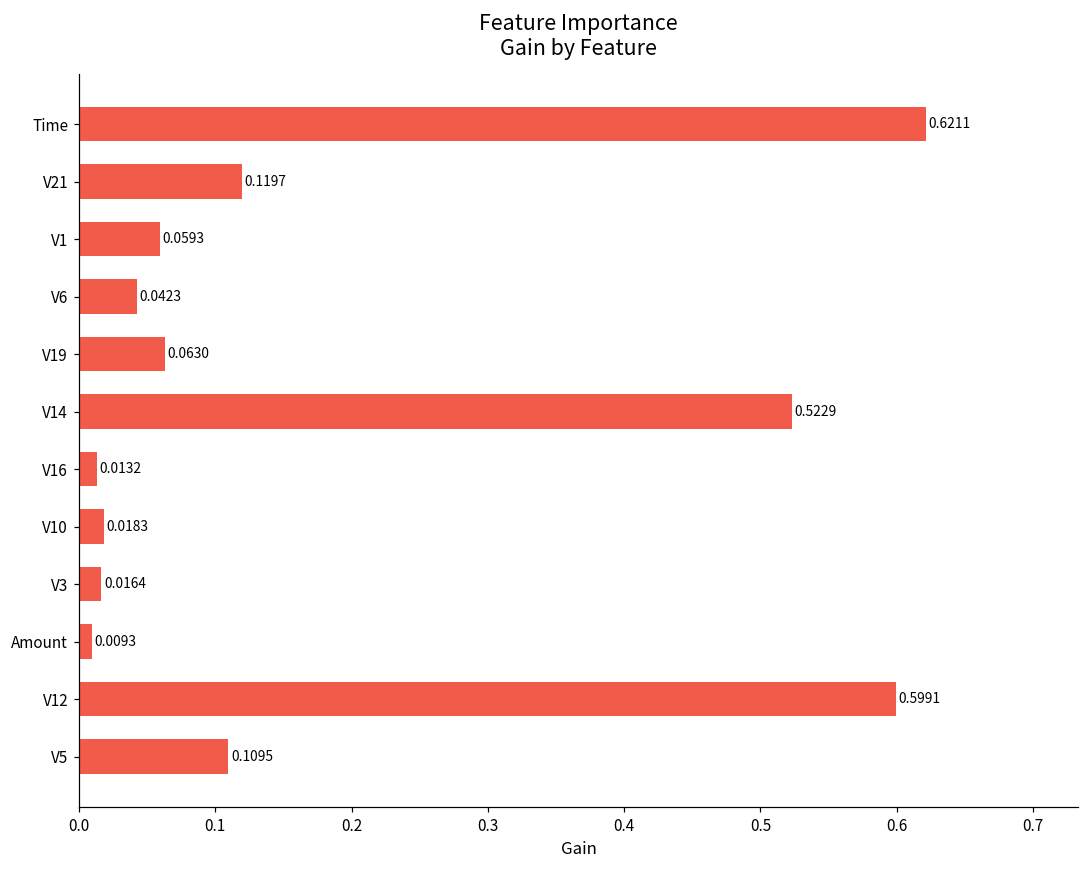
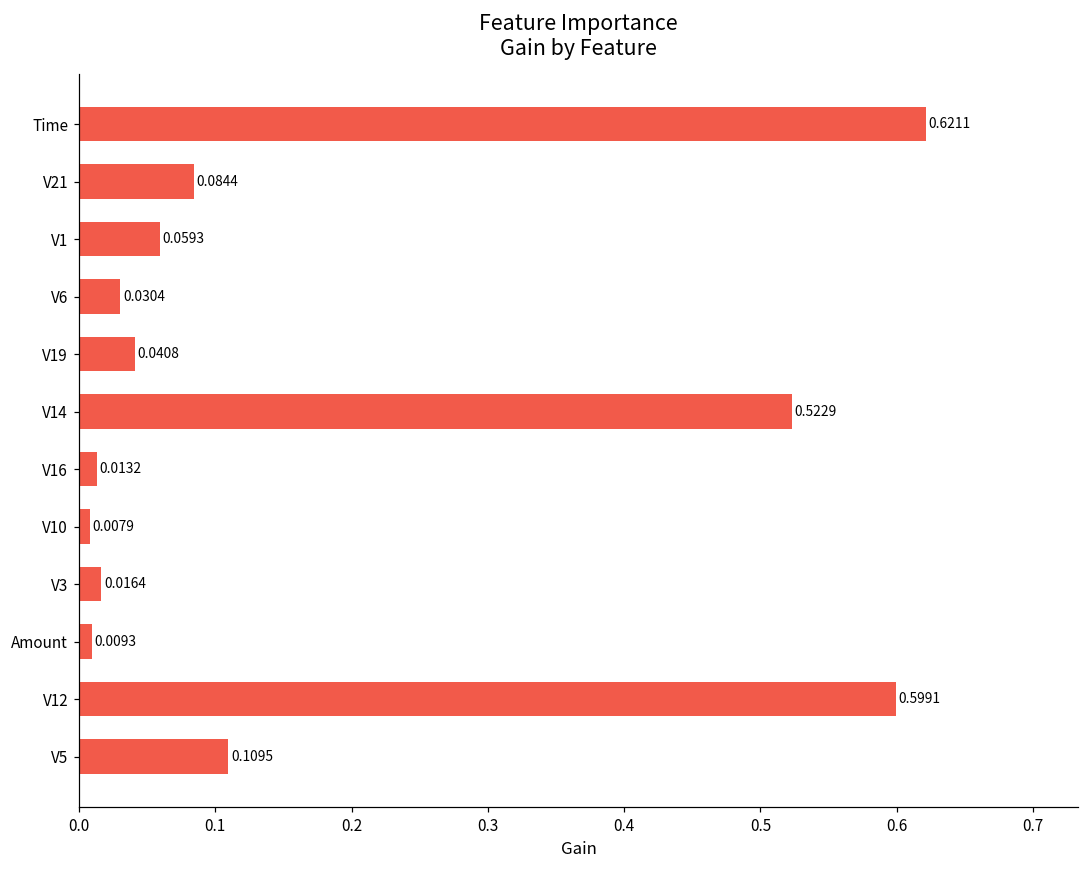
V21: 0.1197 -> 0.0844
V6: 0.0423 -> 0.0304
V19: 0.0630 -> 0.0408
V10: 0.0183 -> 0.0079
